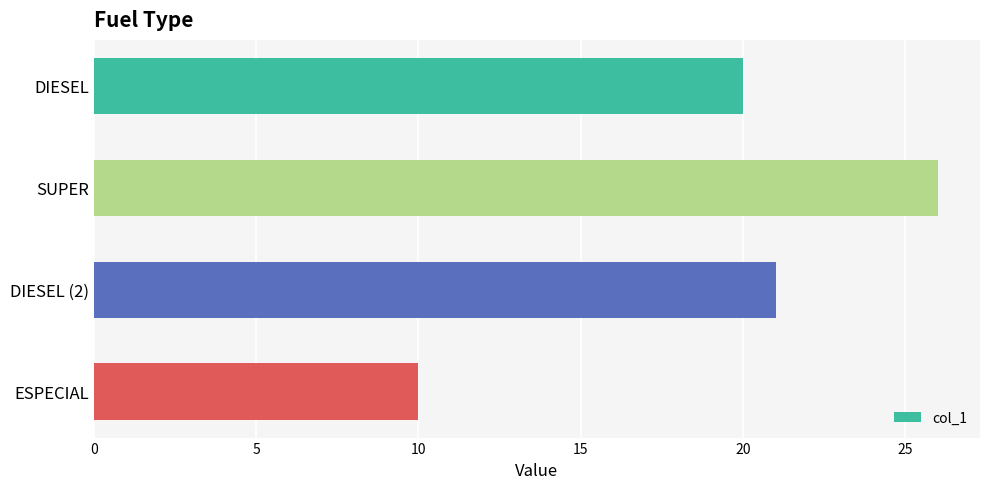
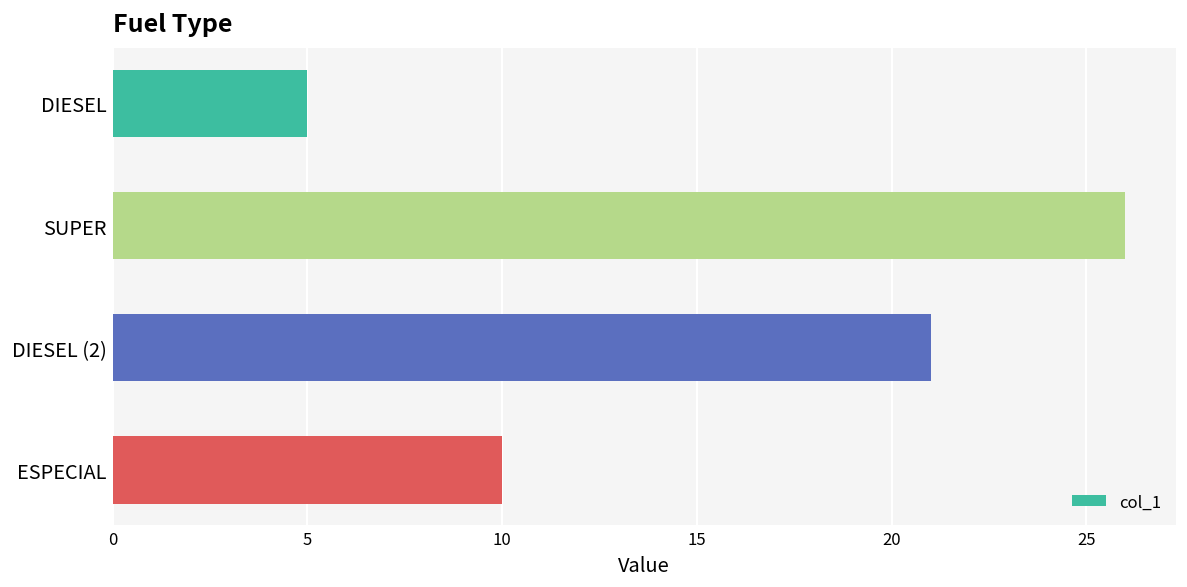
DIESEL: 20 -> 5
